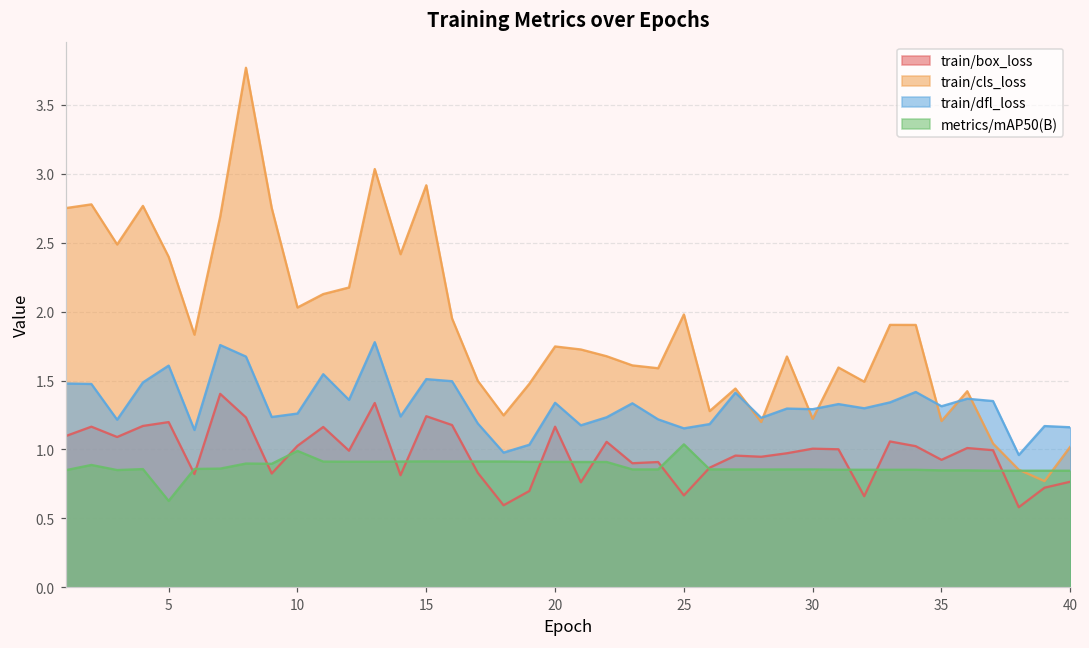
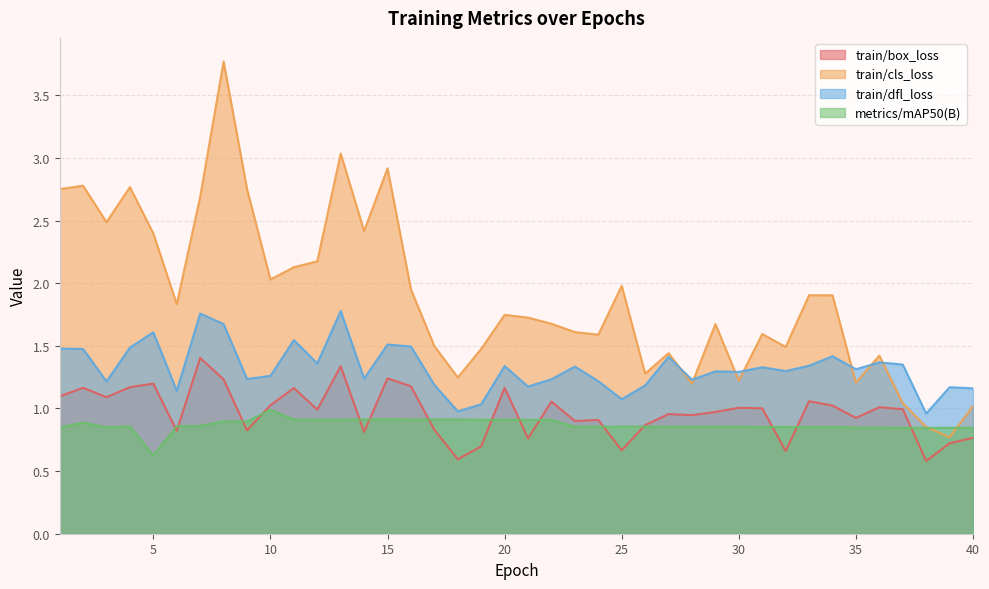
train/dfl_loss, 25: 1.15 -> 1.07
metrics/mAP50(B), 25: 1.04 -> 0.86
